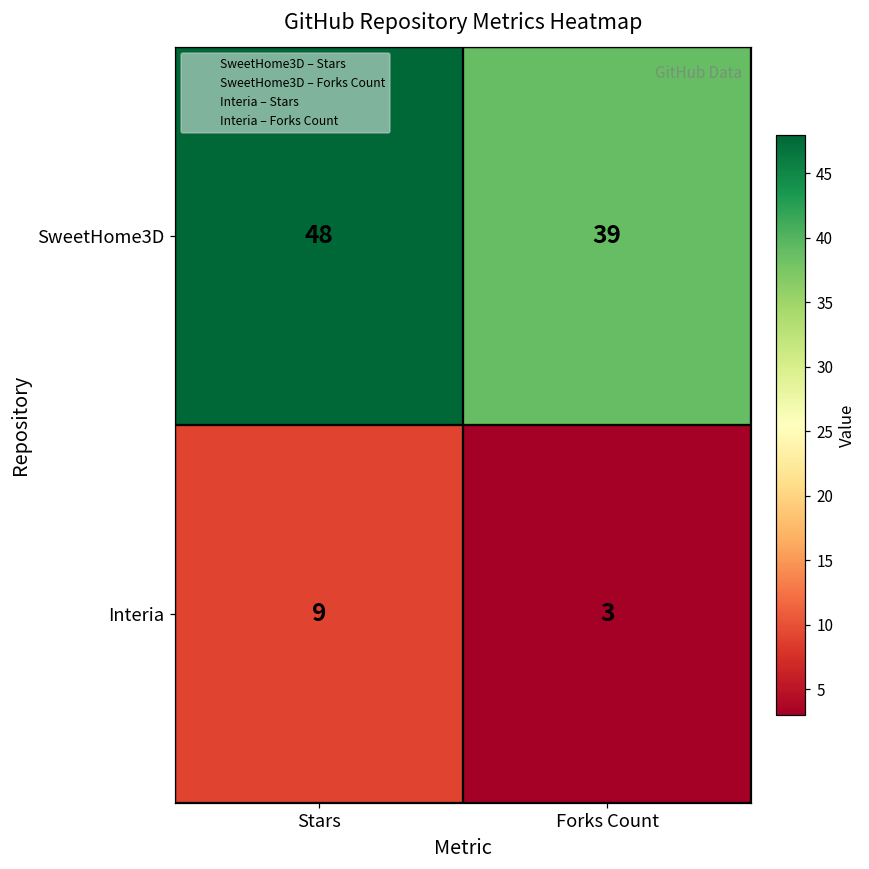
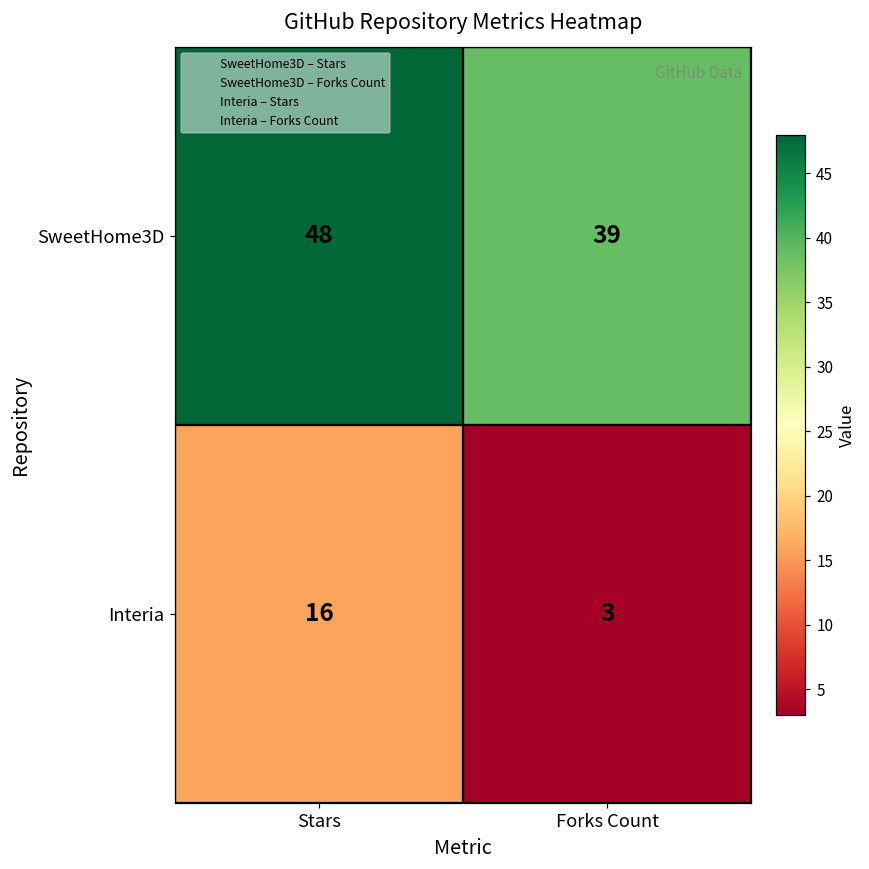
Interia, Stars: 9 -> 16
